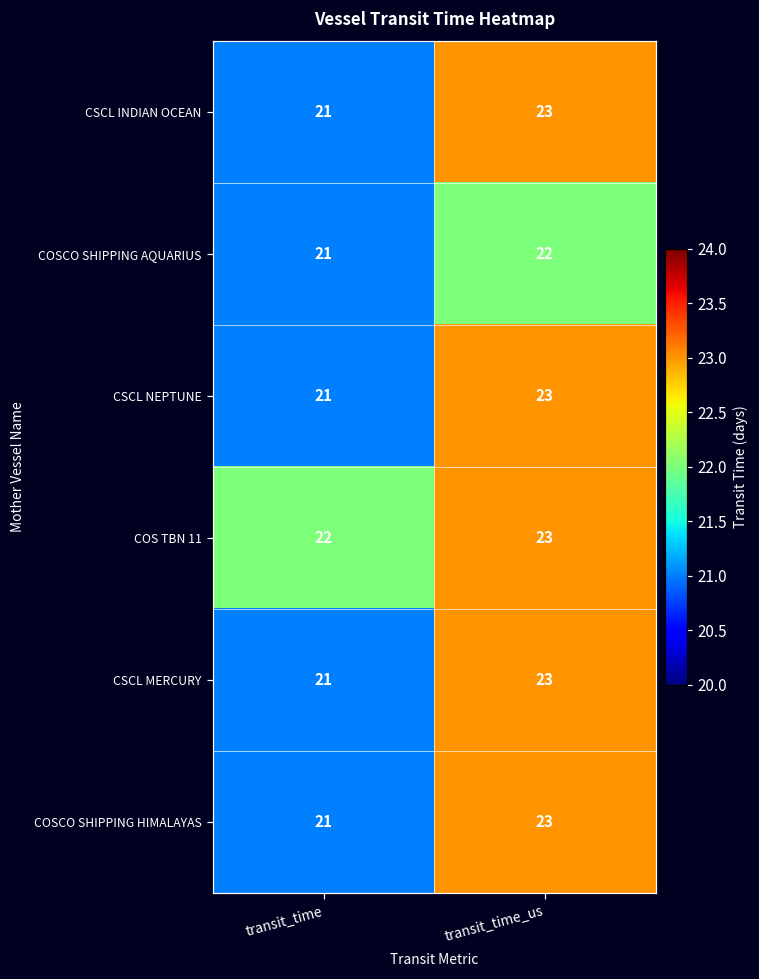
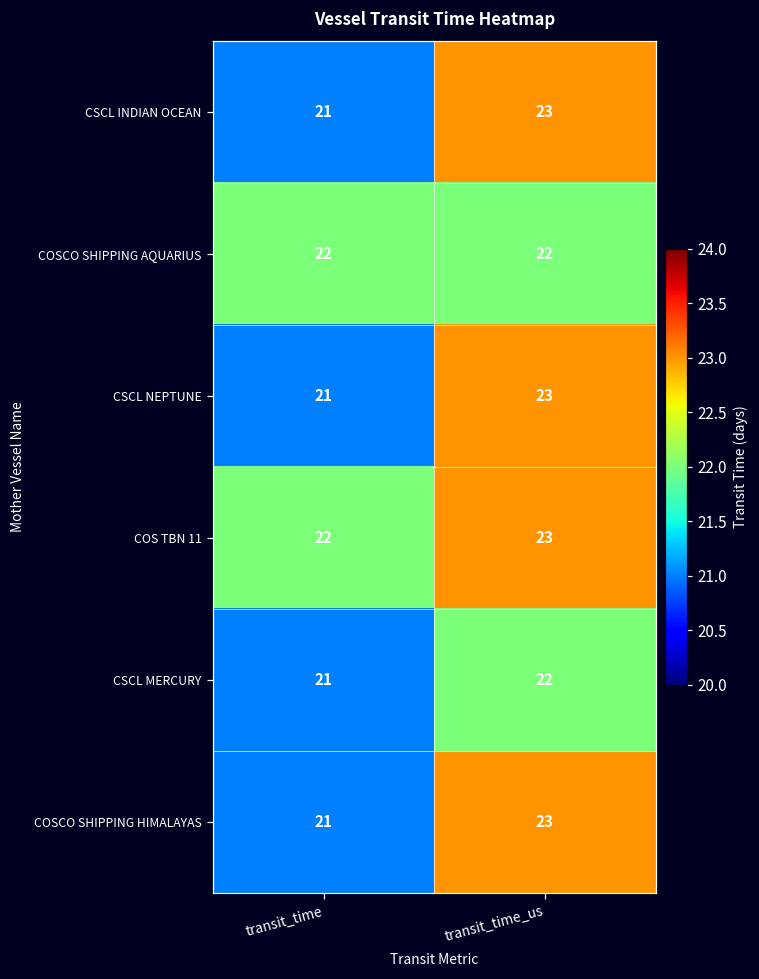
COSCO SHIPPING AQUARIUS, transit_time: 21 -> 22
CSCL MERCURY, transit_time_us: 23 -> 22
